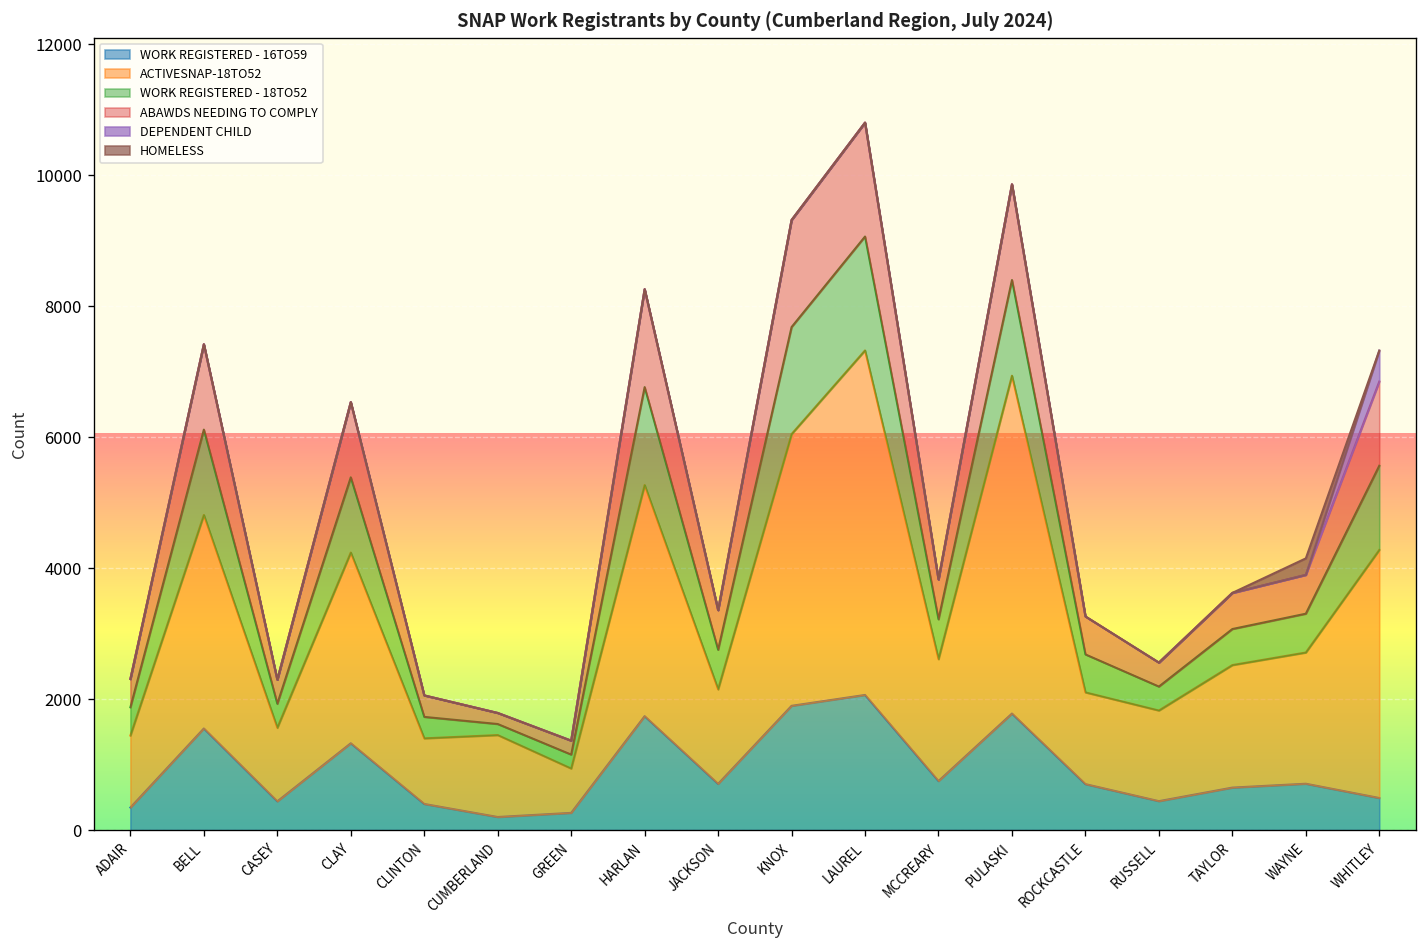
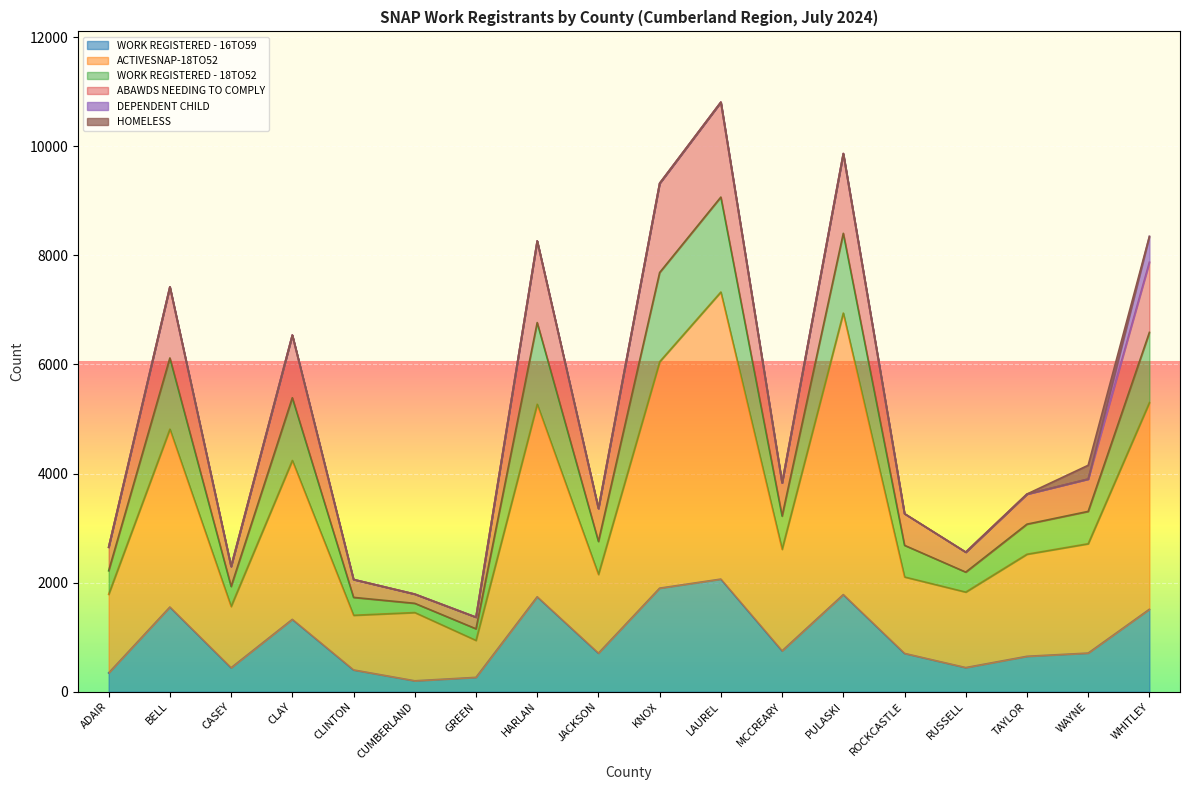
ACTIVESNAP-18TO52, ADAIR: 1100 -> 1400
WORK REGISTERED - 16TO59, WHITLEY: 500 -> 1500
